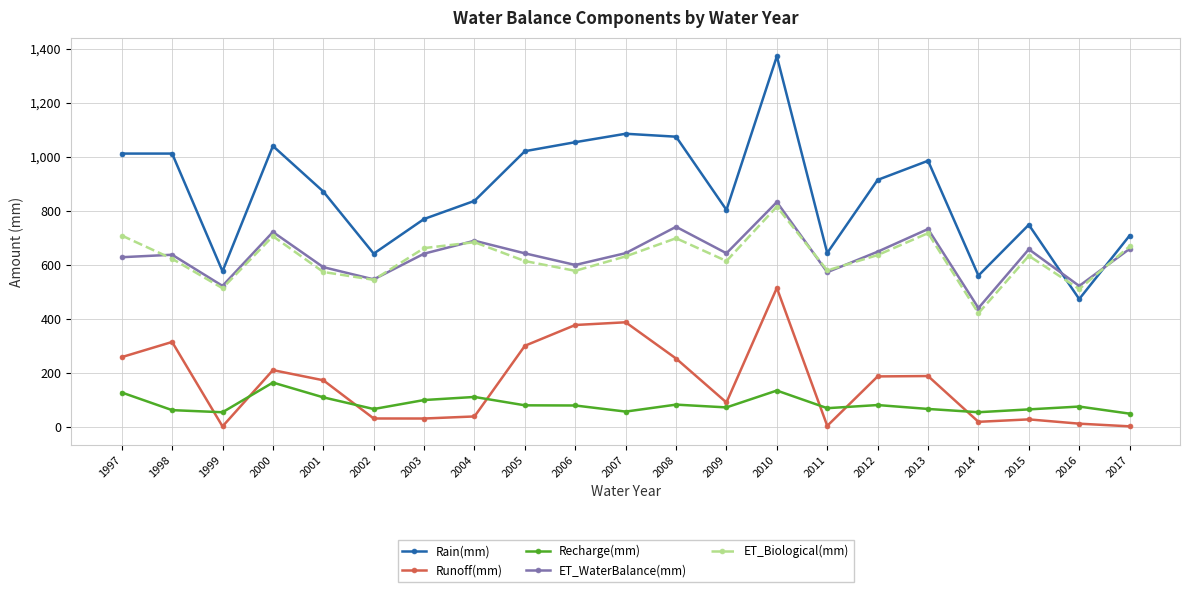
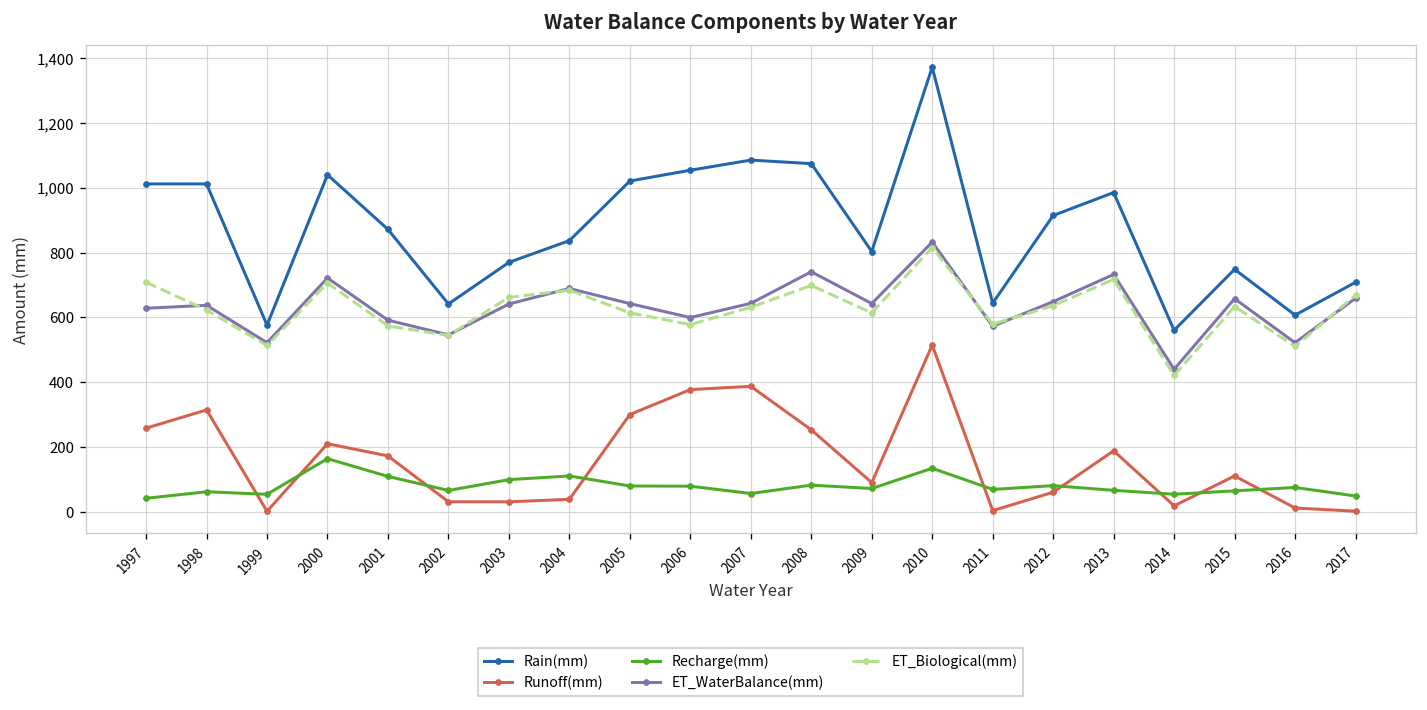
Recharge(mm), 1997: 130 -> 40
Runoff(mm), 2012: 190 -> 60
Runoff(mm), 2015: 30 -> 110
Rain(mm), 2016: 470 -> 610
